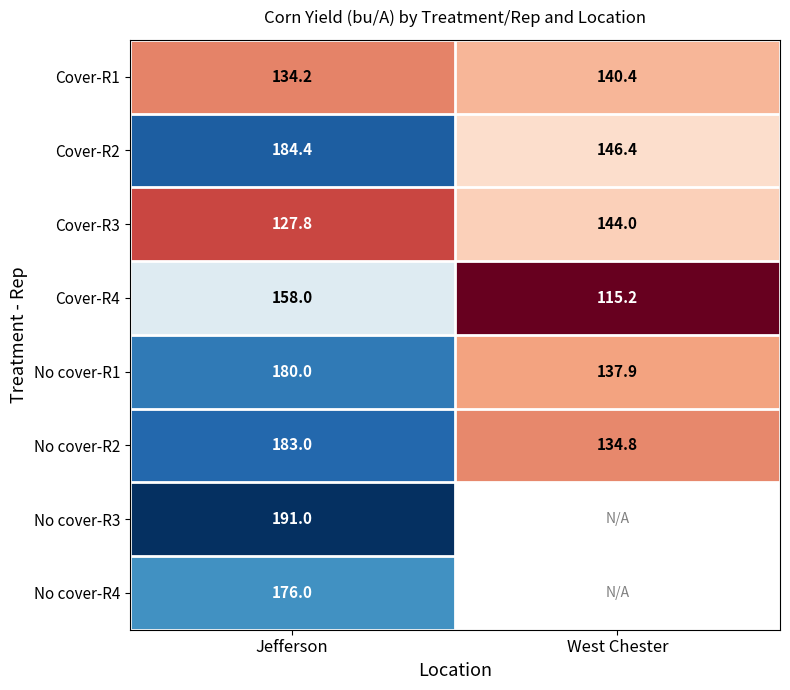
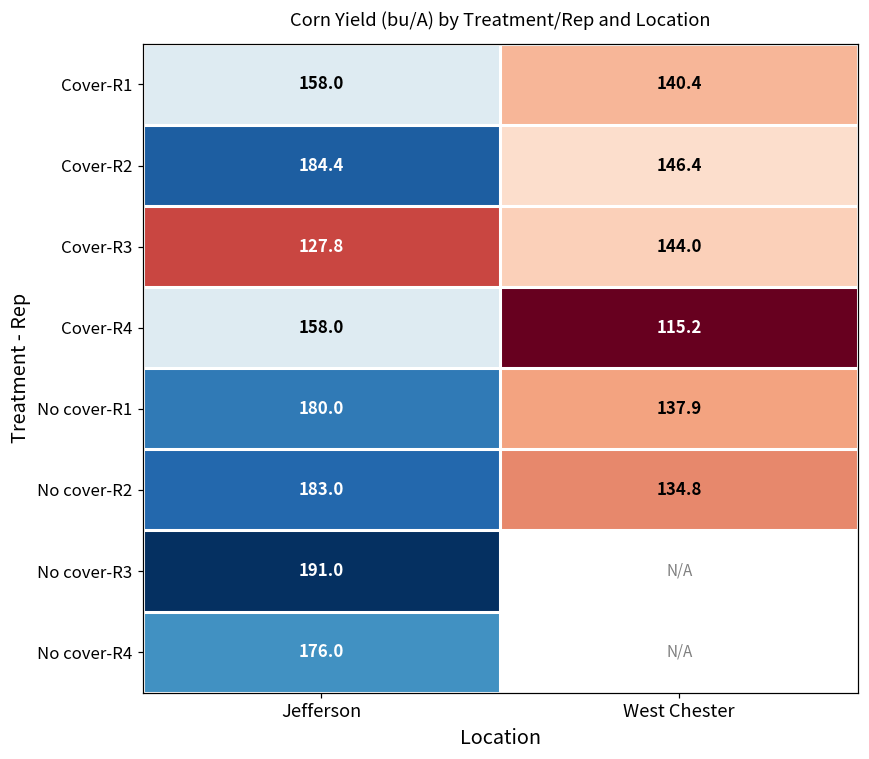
Cover-R1, Jefferson: 134.2 -> 158.0
